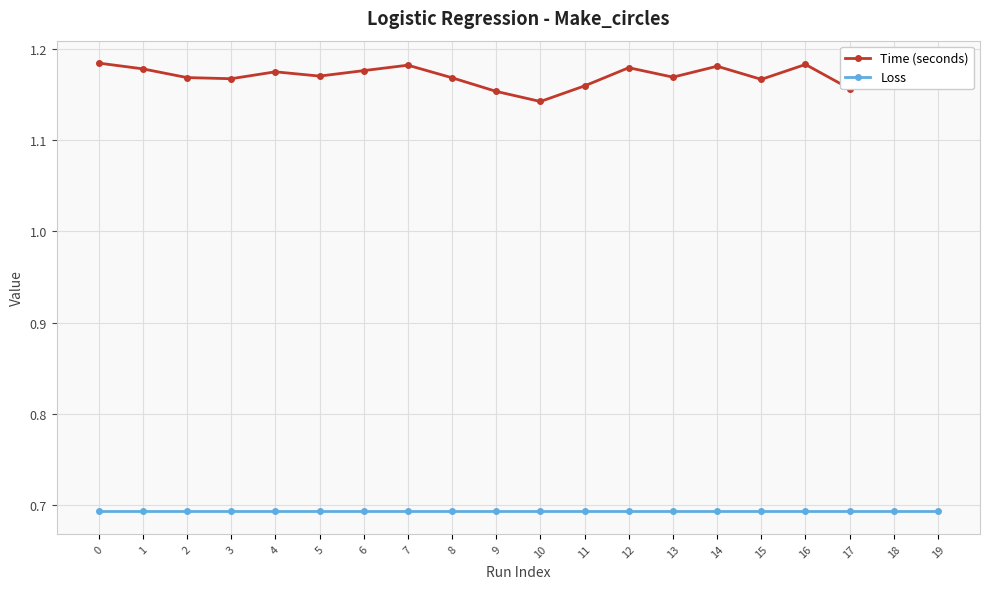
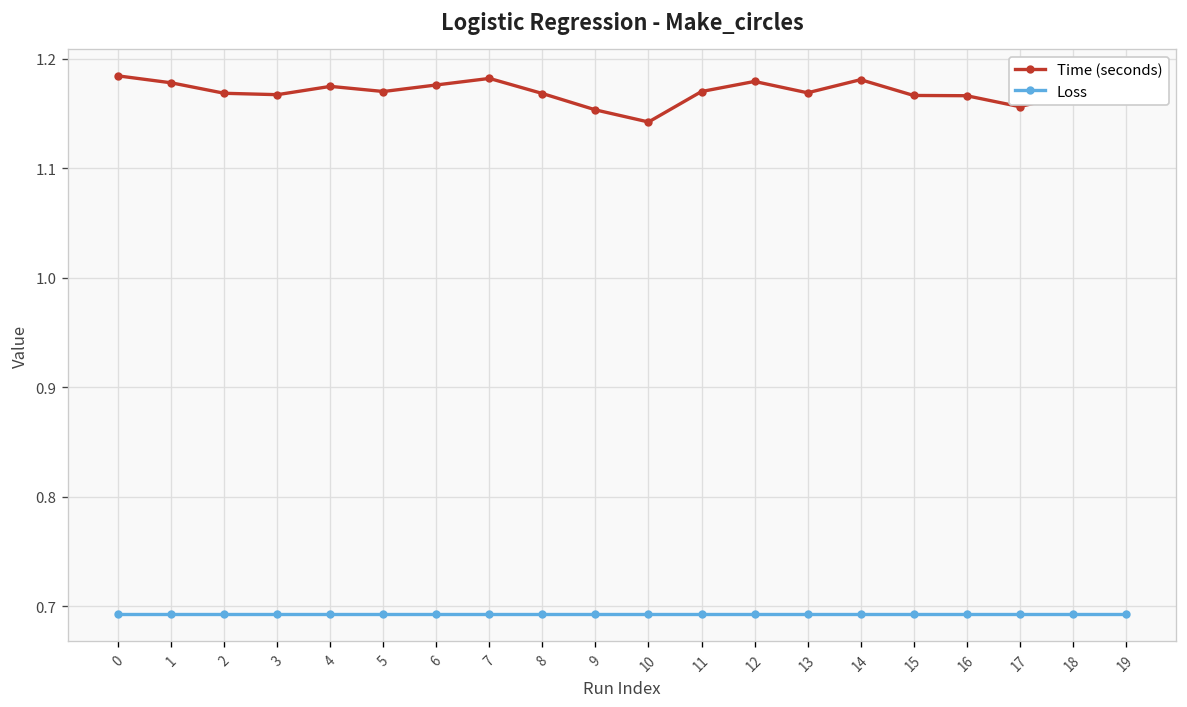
Time (seconds), 11: 1.16 -> 1.17
Time (seconds), 16: 1.18 -> 1.17
